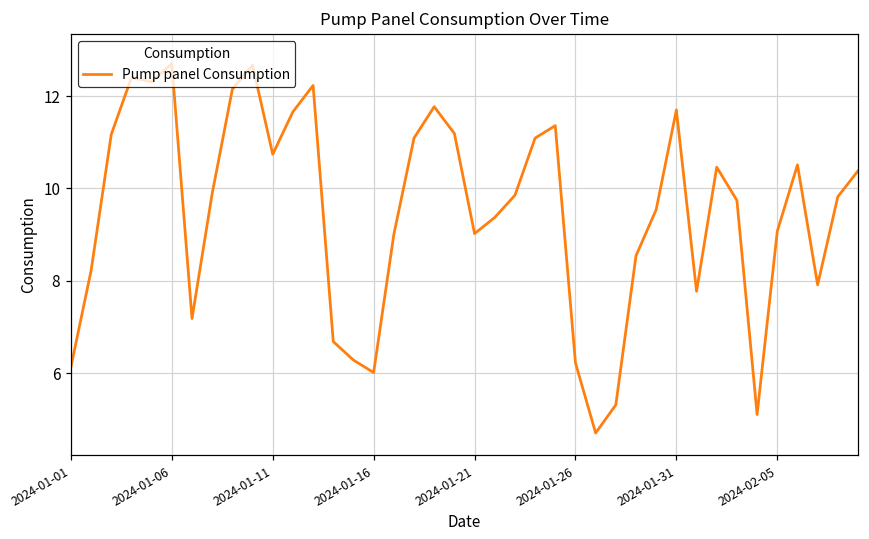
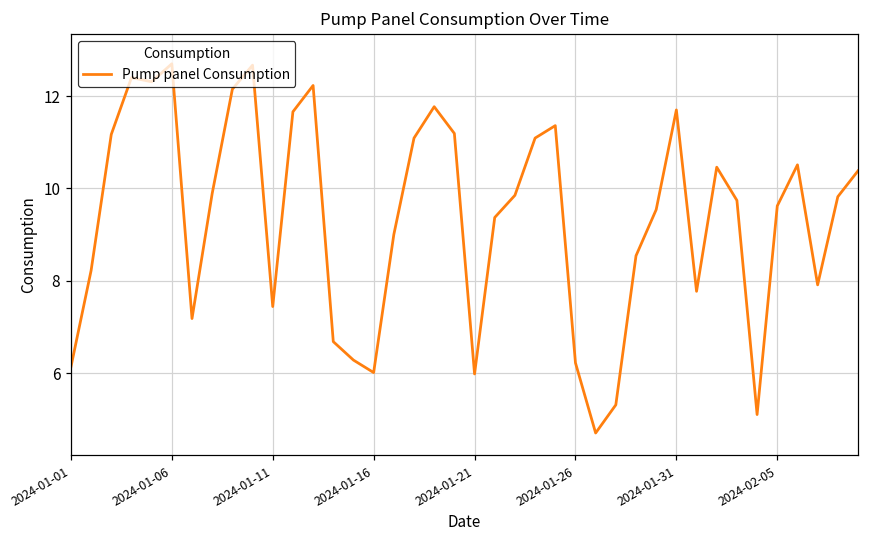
2024-01-11: 10.7 -> 7.4
2024-01-21: 9.0 -> 6.0
2024-02-05: 9.1 -> 9.6
